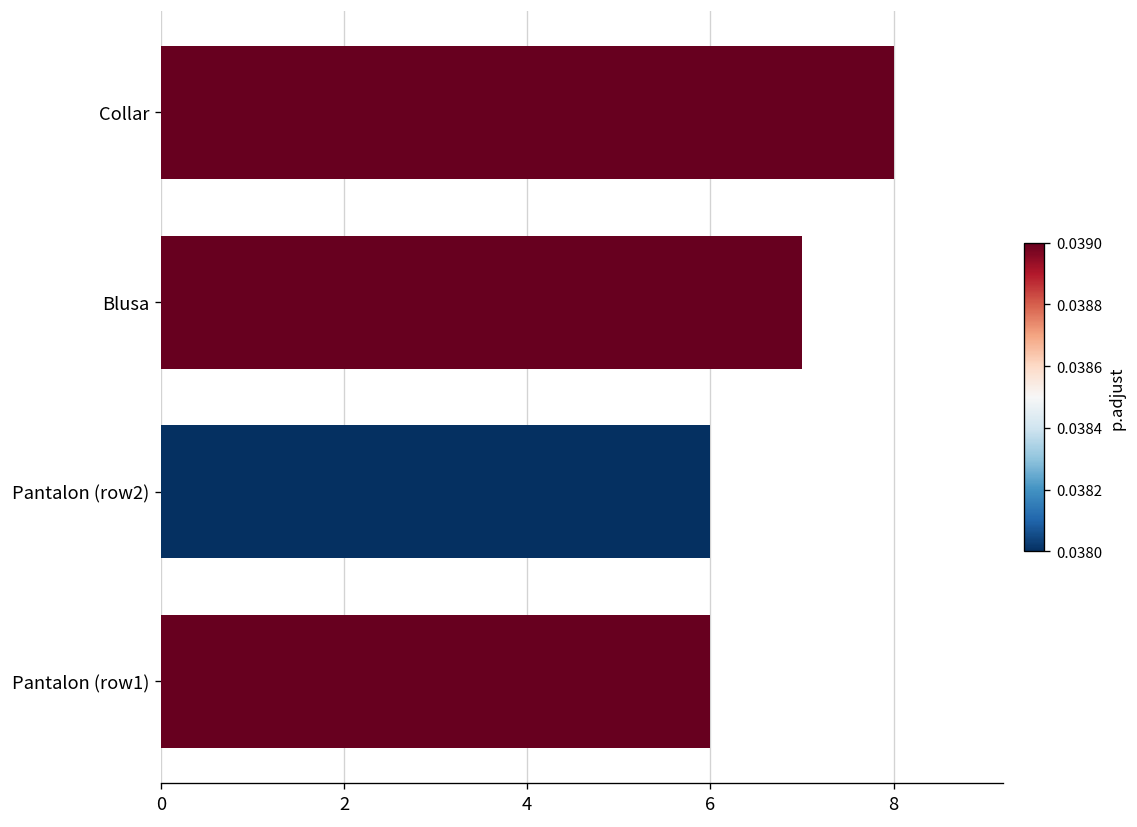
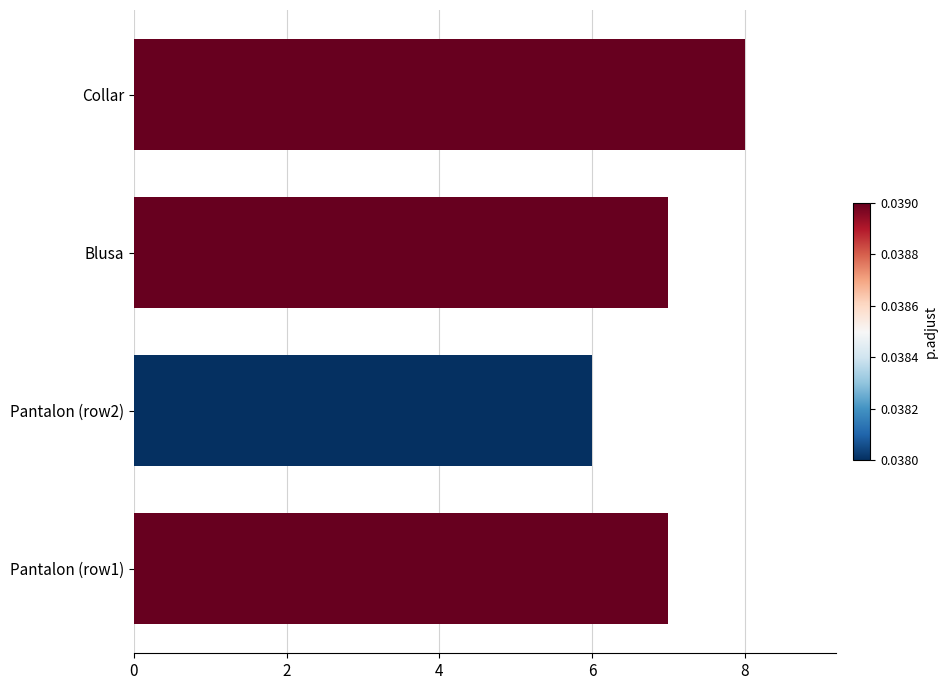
Pantalon (row1): 6 -> 7
